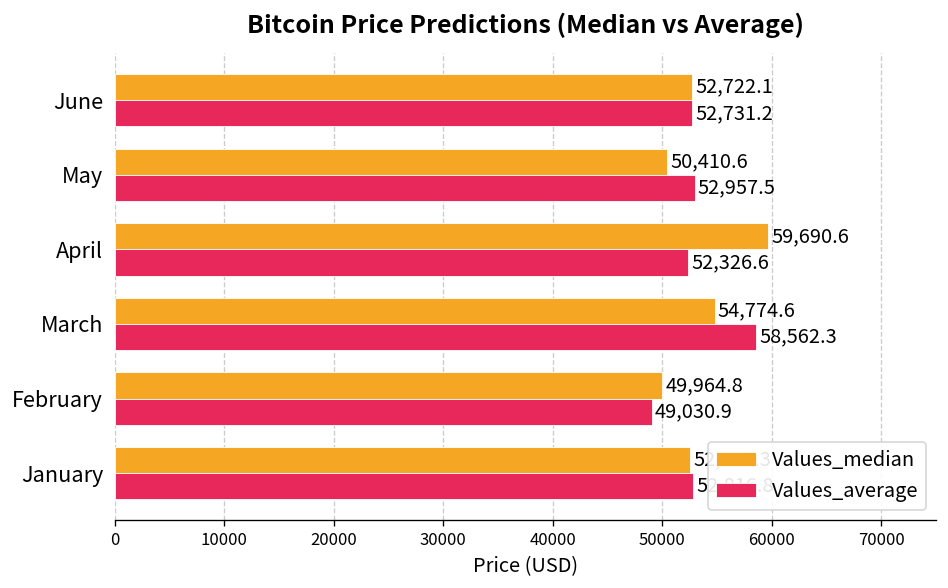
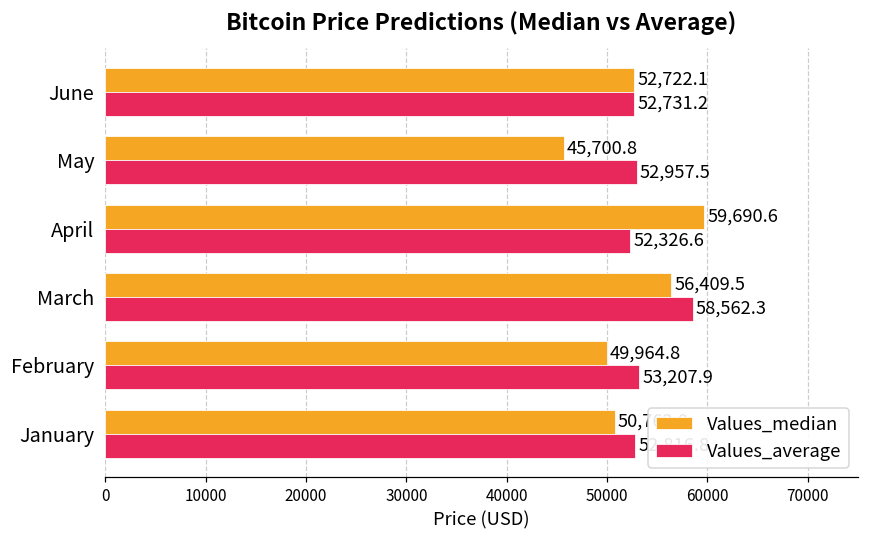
Values_median, May: 50,410.6 -> 45,700.8
Values_median, March: 54,774.6 -> 56,409.5
Values_average, February: 49,030.9 -> 53,207.9
Values_median, January: 53000 -> 51000
